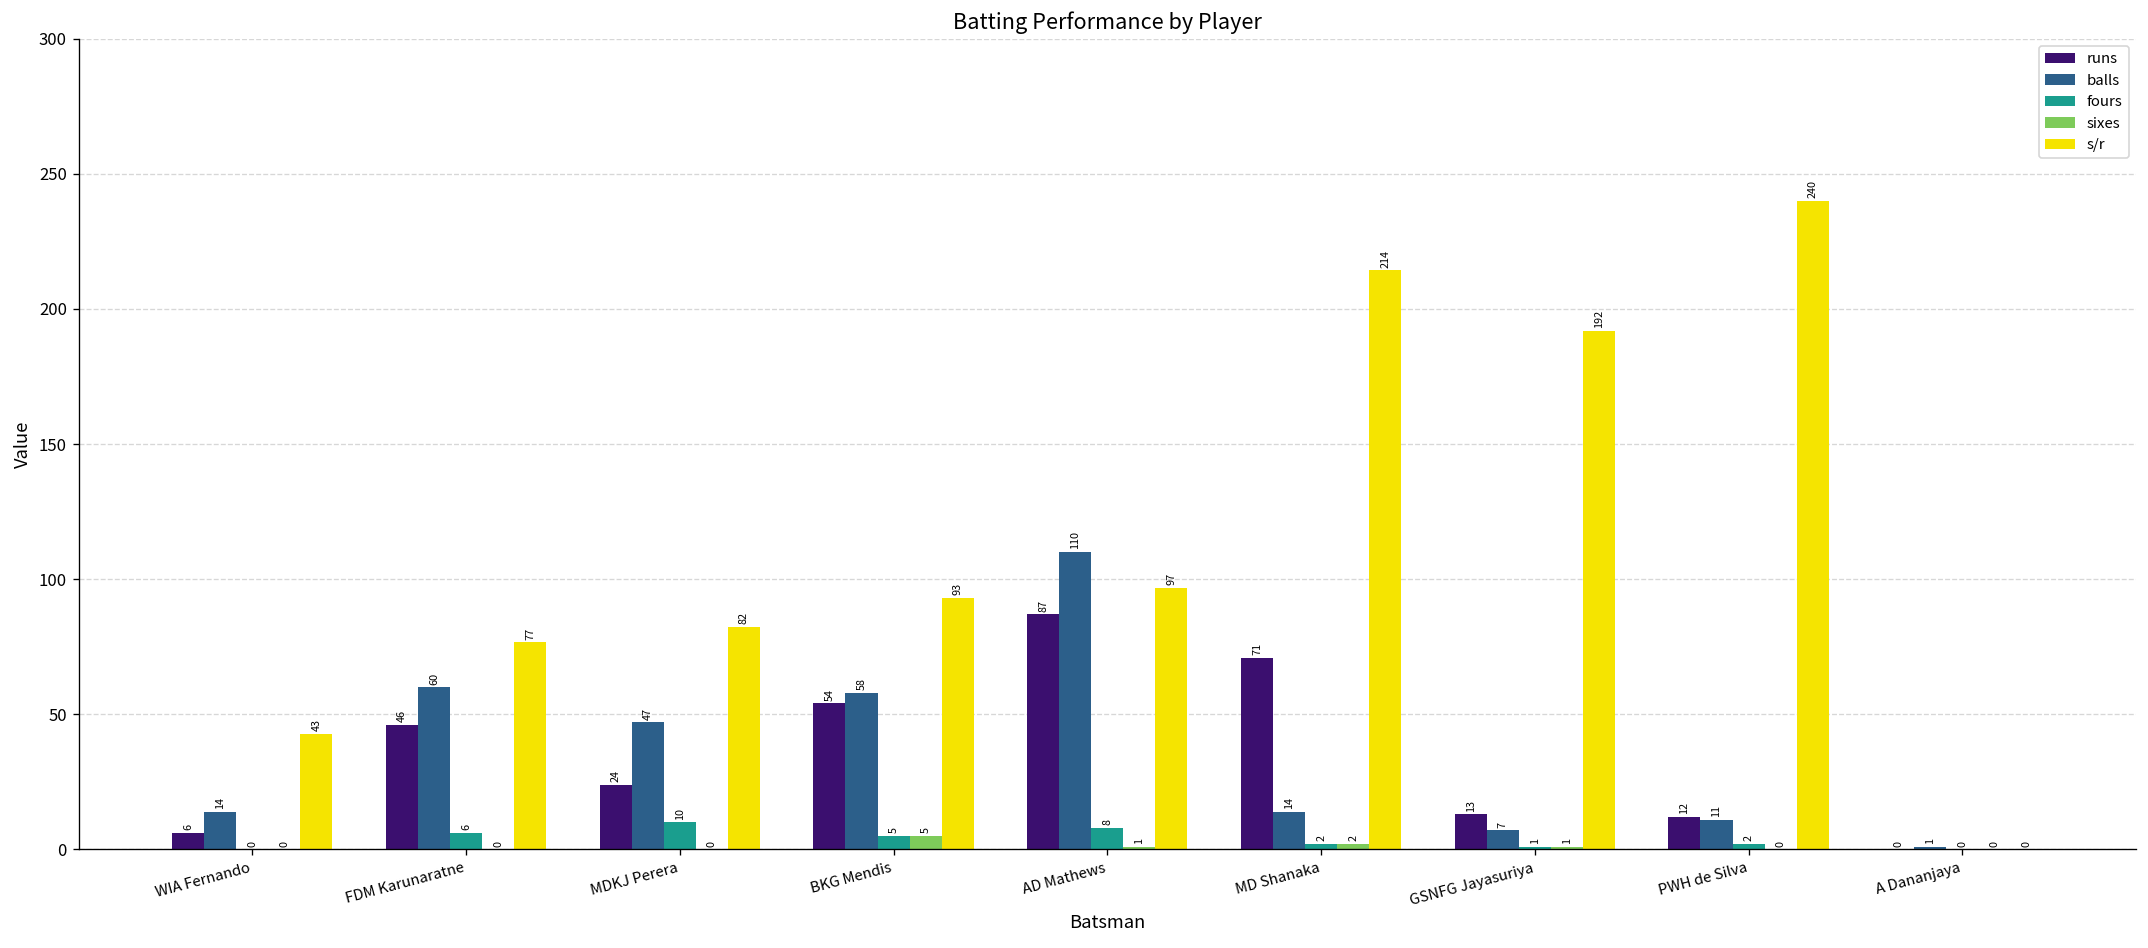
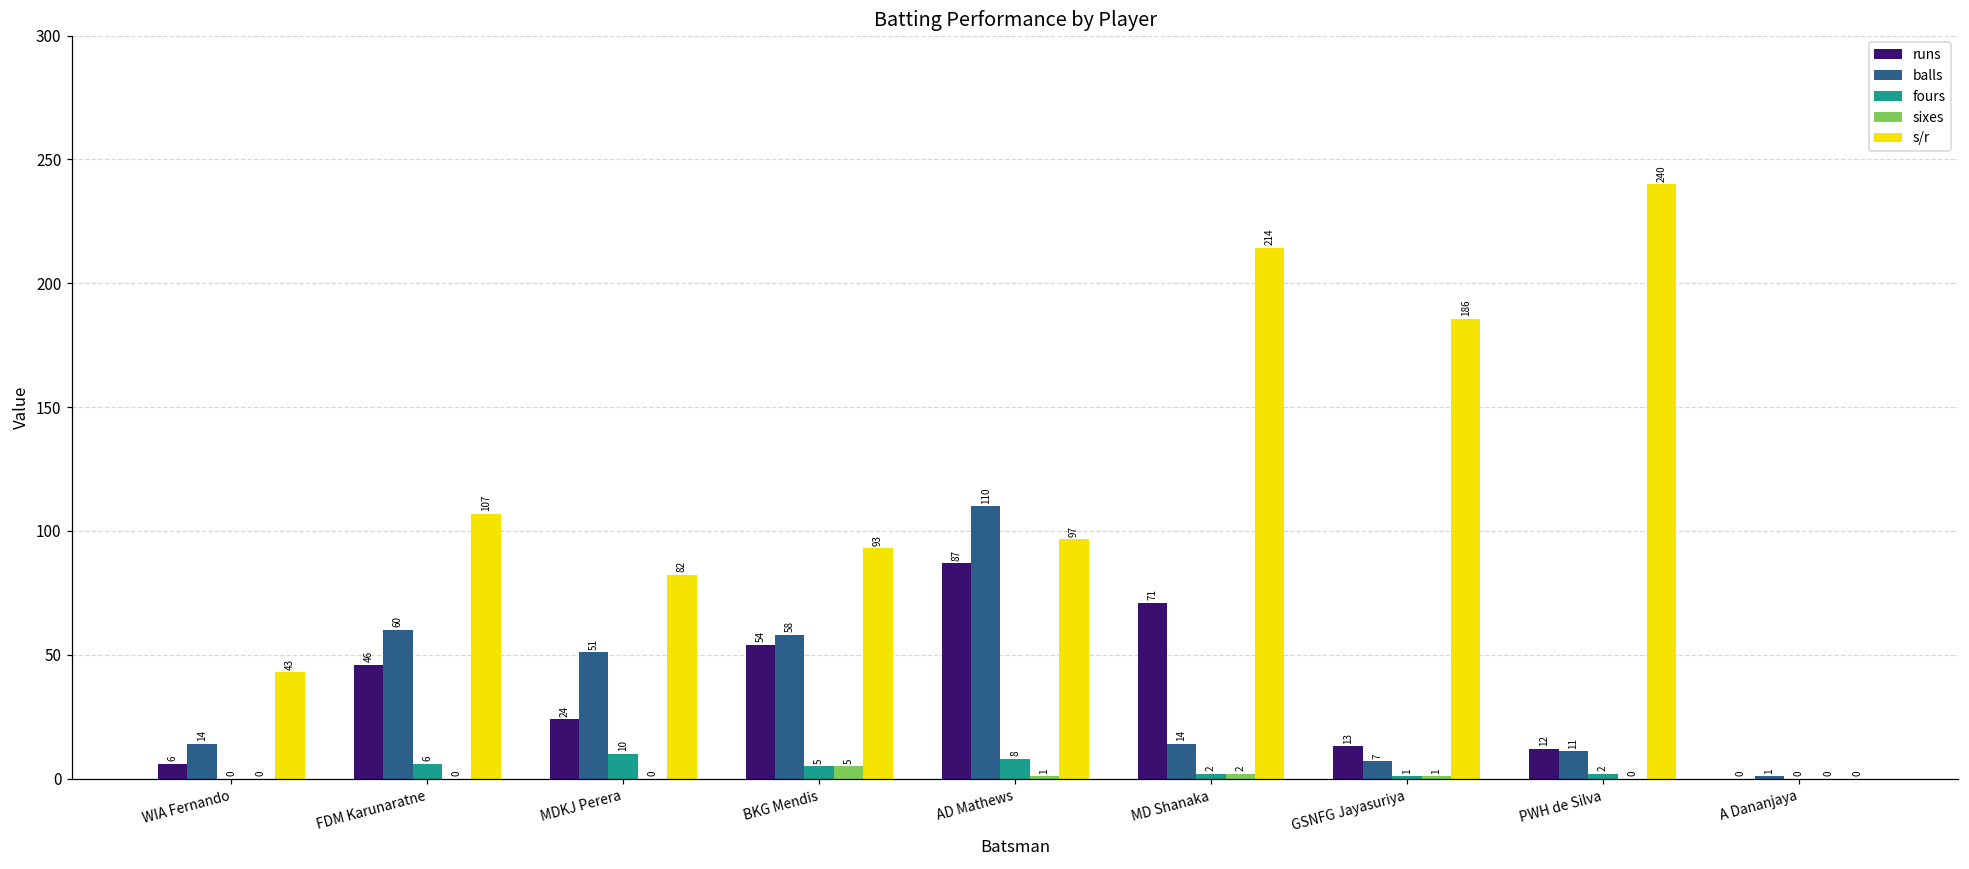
s/r, FDM Karunaratne: 77 -> 107
balls, MDKJ Perera: 47 -> 51
s/r, GSNFG Jayasuriya: 192 -> 186
